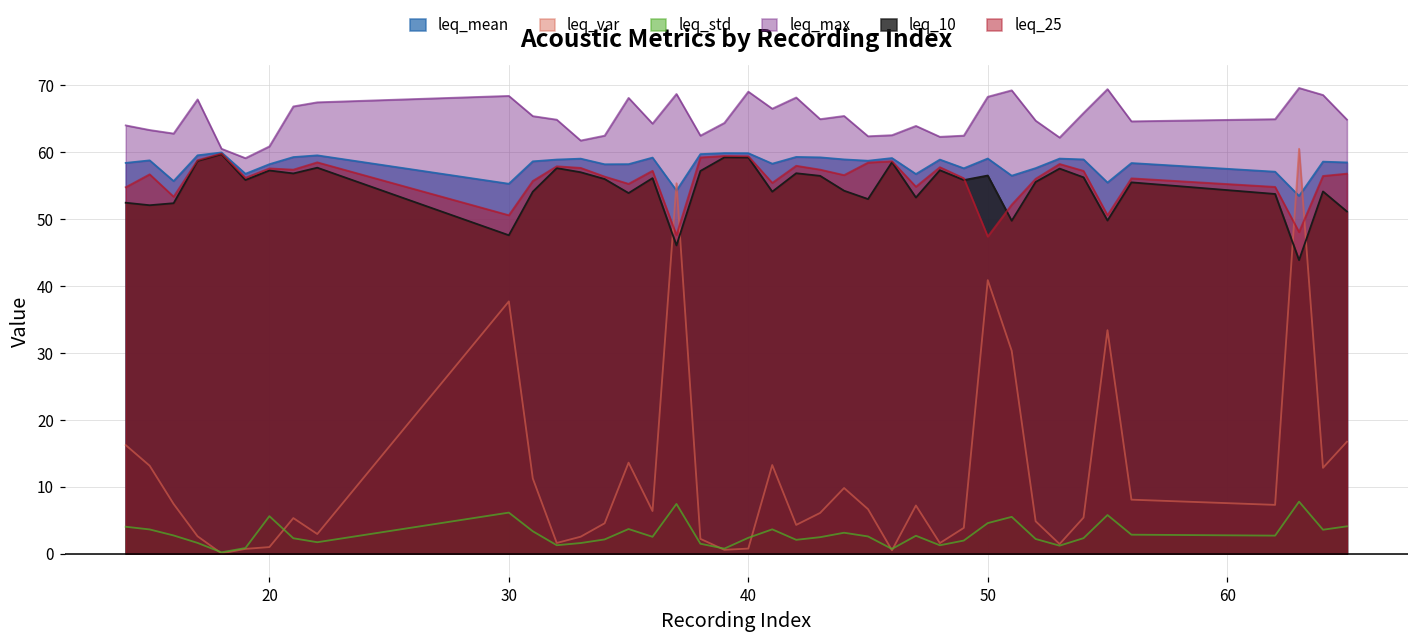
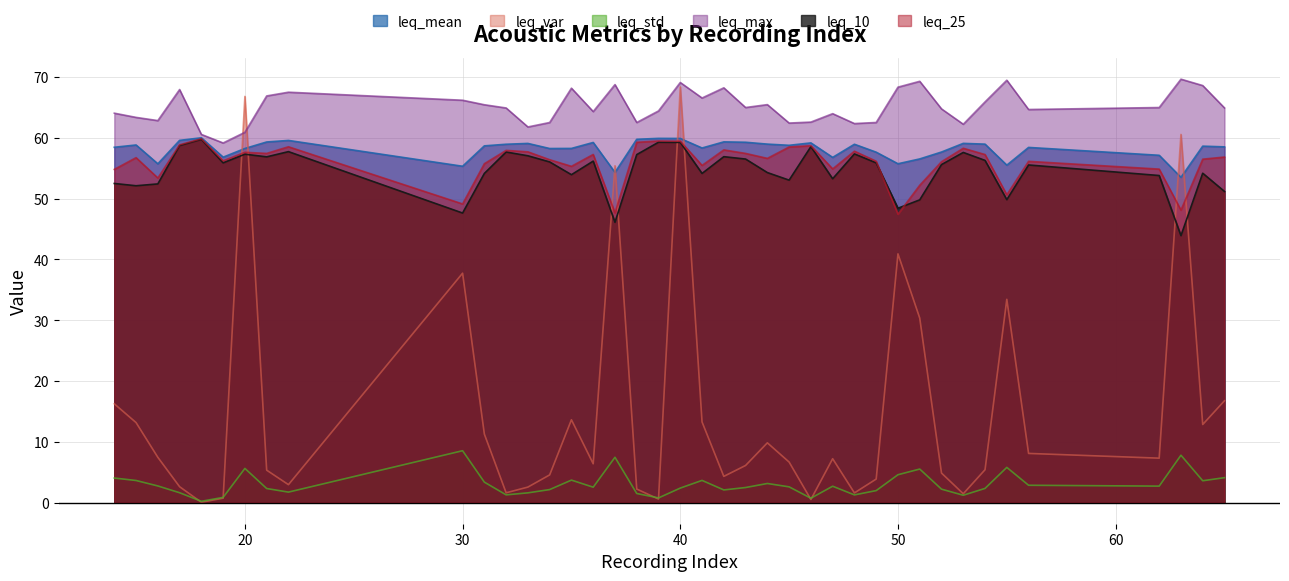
leq_var, 20: 1 -> 67
leq_std, 30: 6 -> 9
leq_max, 30: 68 -> 66
leq_25, 30: 51 -> 49
leq_var, 40: 1 -> 68
leq_mean, 50: 59 -> 56
leq_10, 50: 57 -> 48
